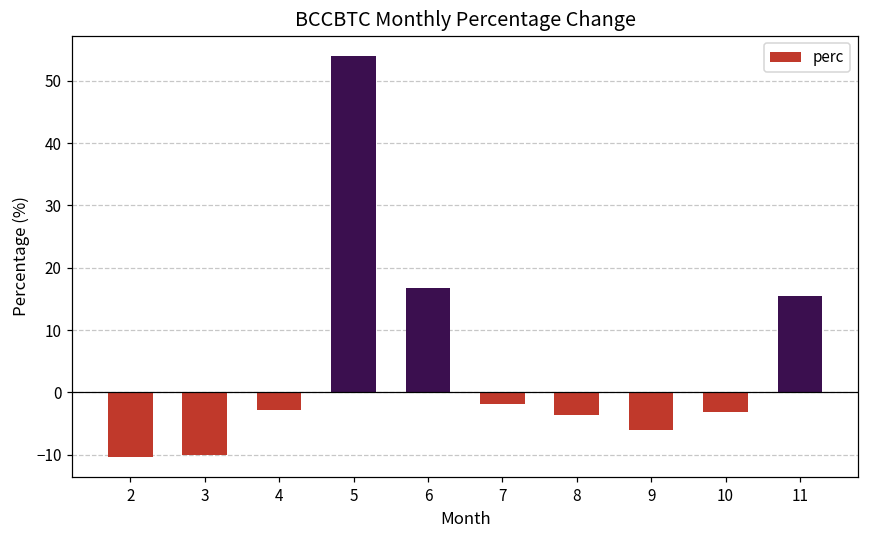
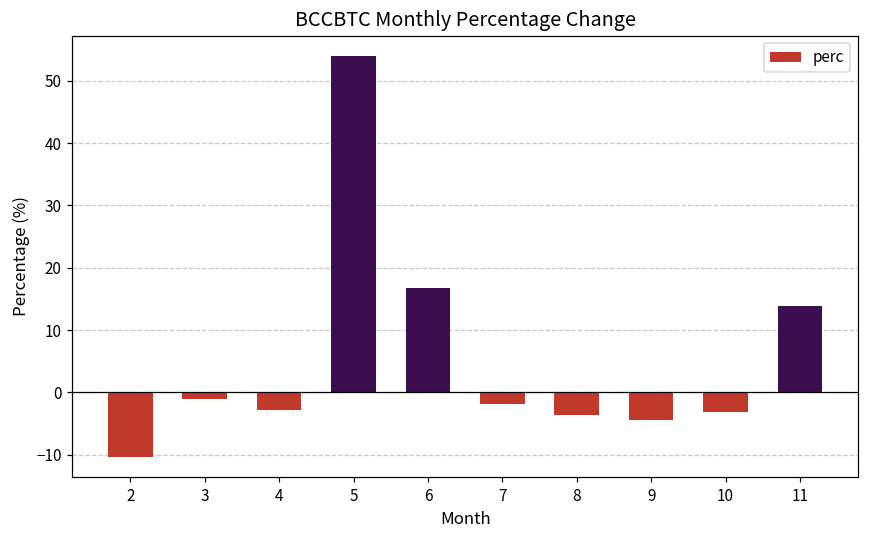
3: -10 -> -1
9: -6 -> -4
11: 16 -> 14
